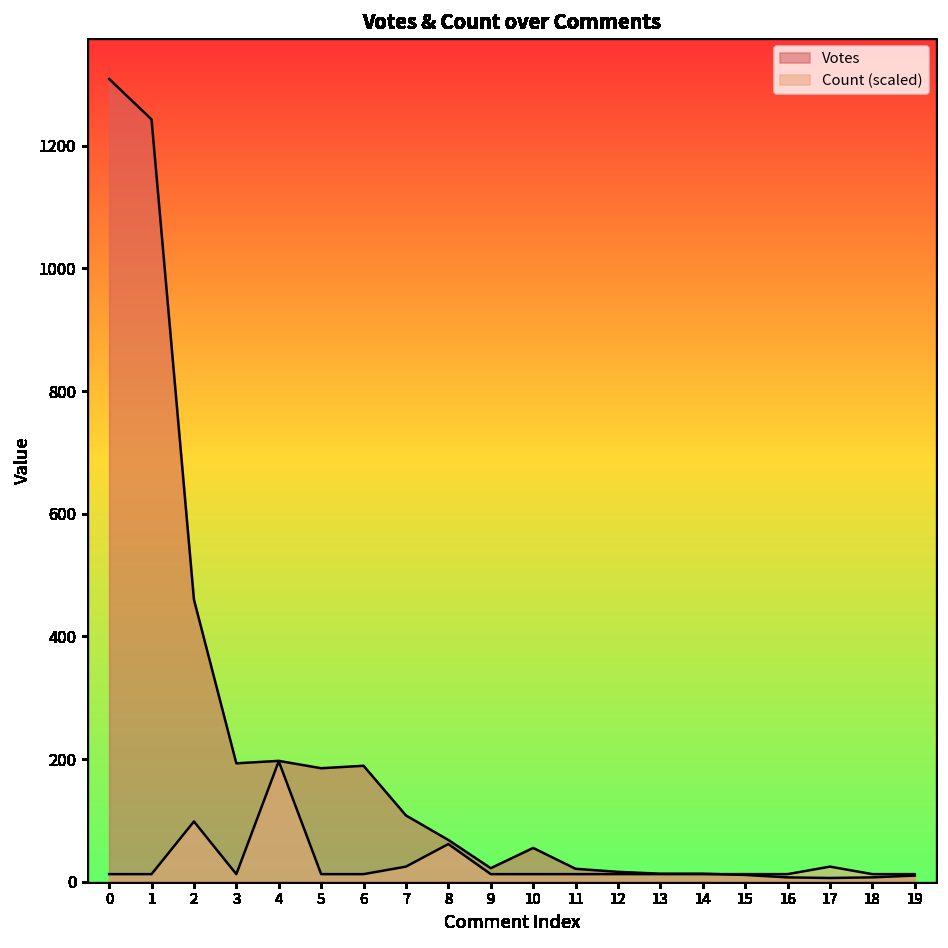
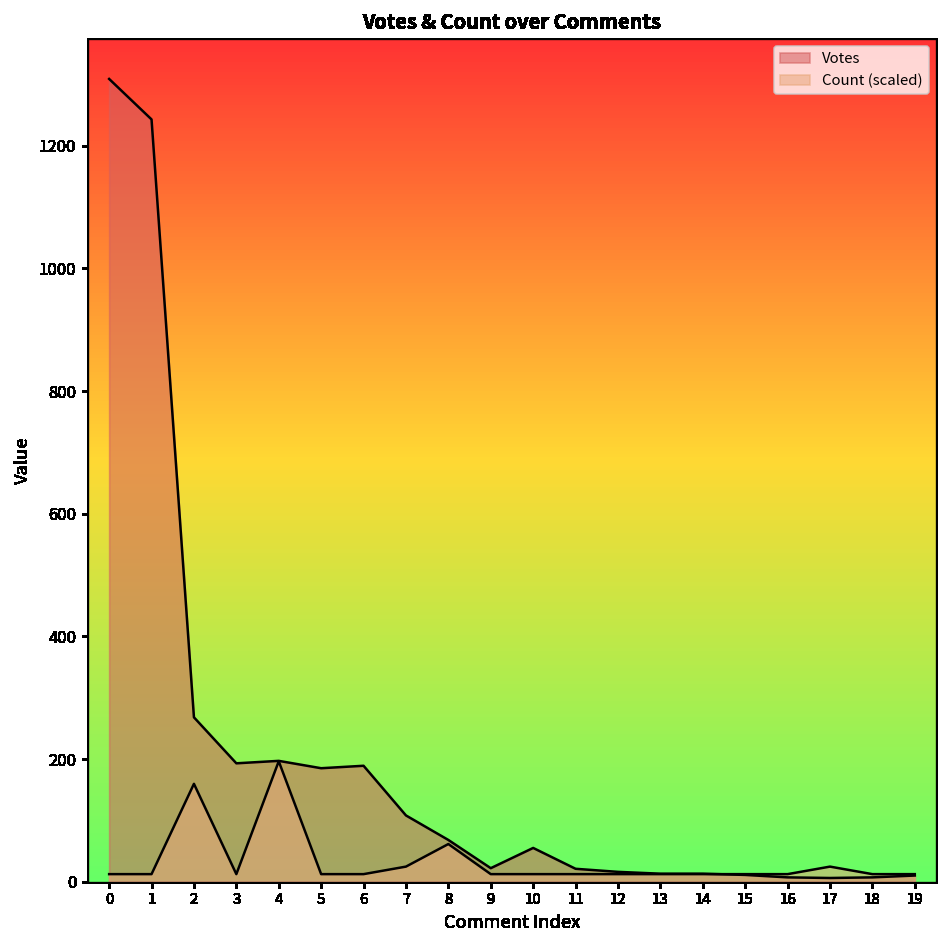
Votes, 2: 460 -> 270
Count (scaled), 2: 100 -> 160
